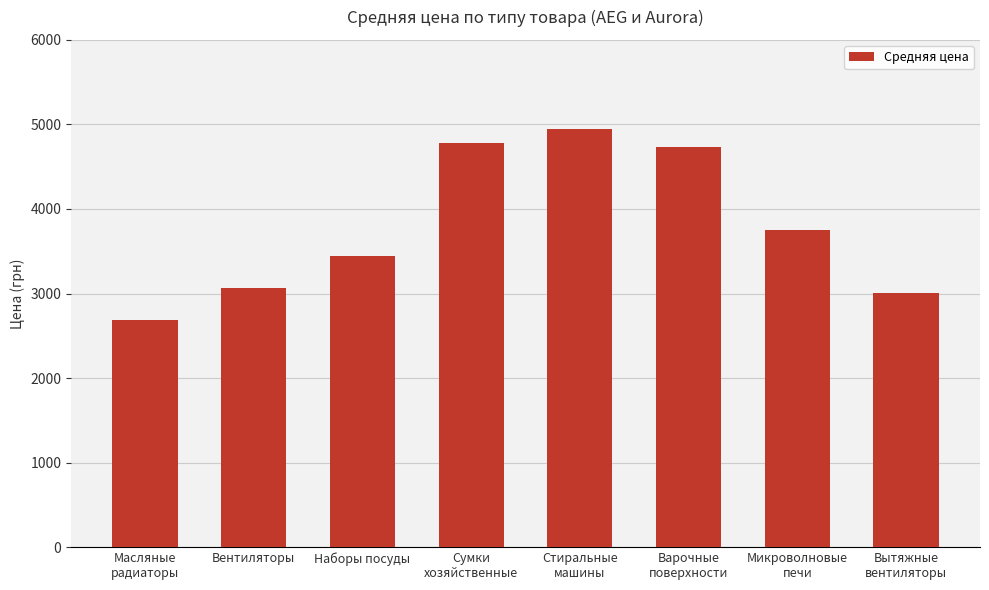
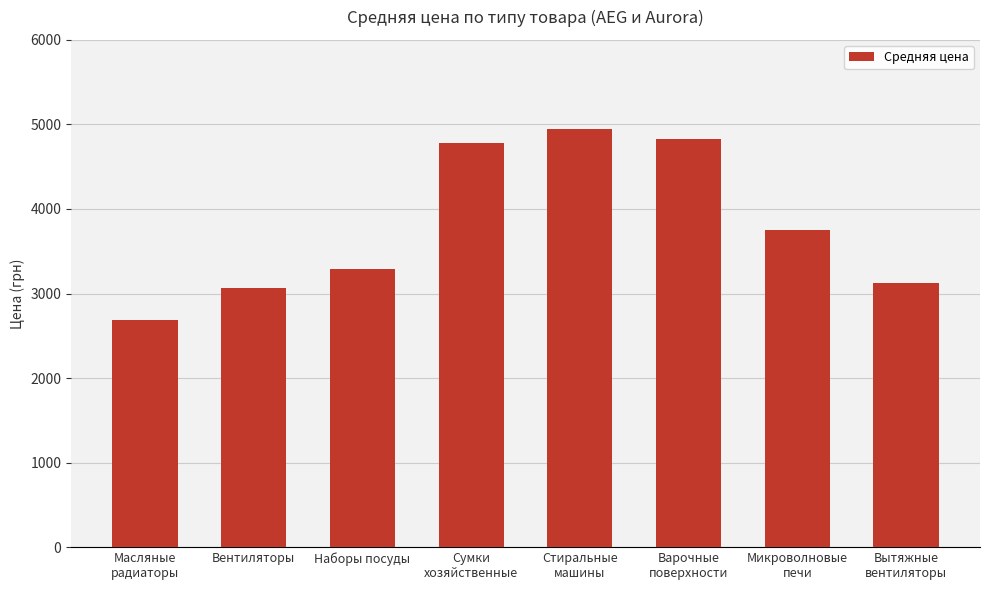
Наборы посуды: 3400 -> 3300
Варочные поверхности: 4700 -> 4800
Вытяжные вентиляторы: 3000 -> 3100
